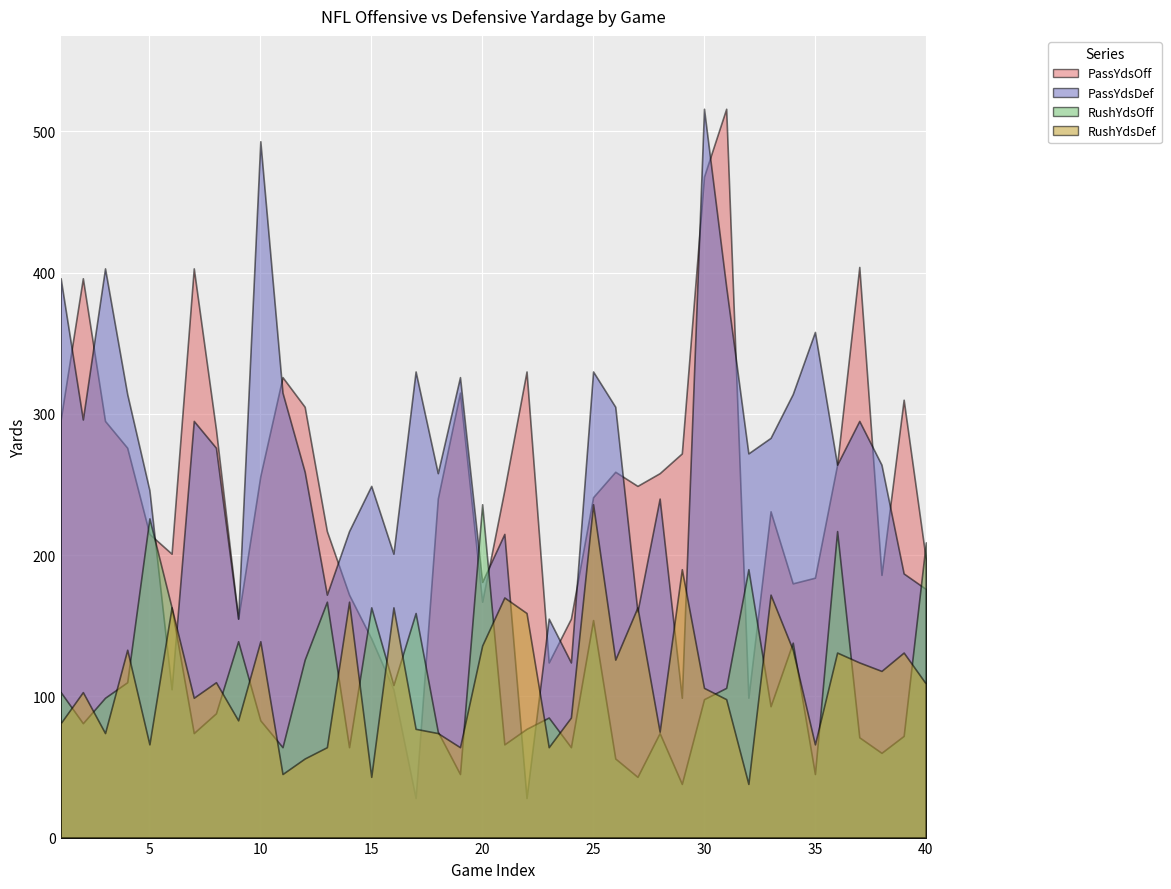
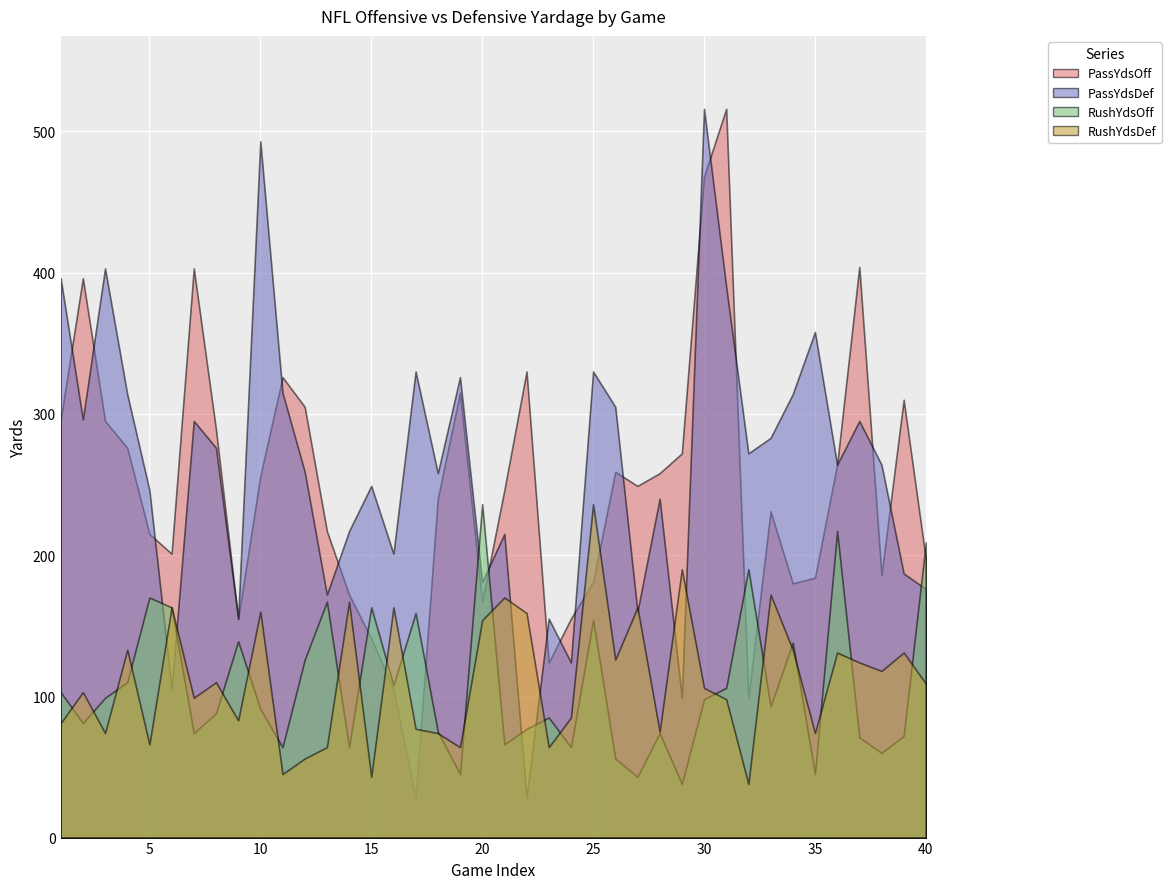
RushYdsOff, 5: 226 -> 170
RushYdsOff, 10: 83 -> 91
RushYdsDef, 10: 139 -> 160
RushYdsDef, 20: 136 -> 154
PassYdsOff, 25: 241 -> 181
RushYdsDef, 35: 66 -> 74
